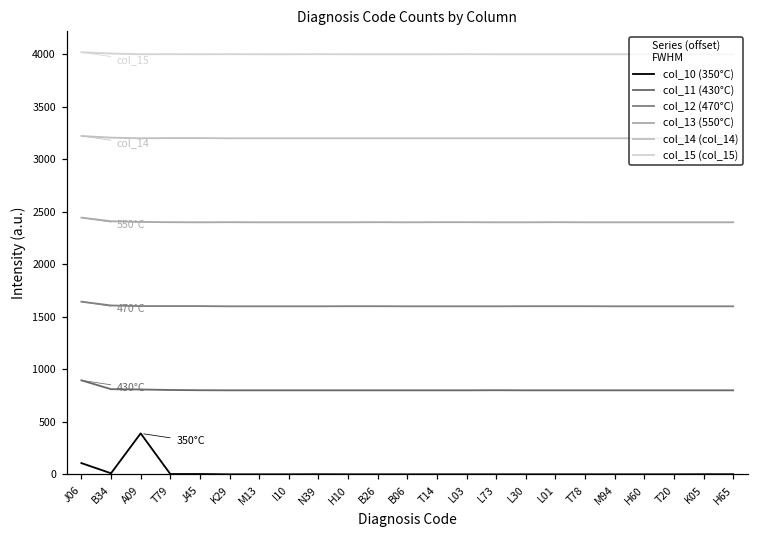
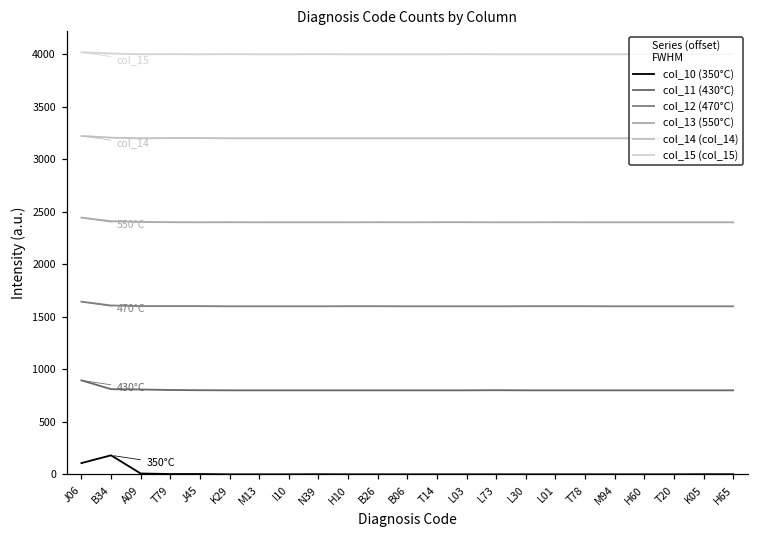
col_10 (350°C), B34: 0 -> 200
col_10 (350°C), A09: 400 -> 0
